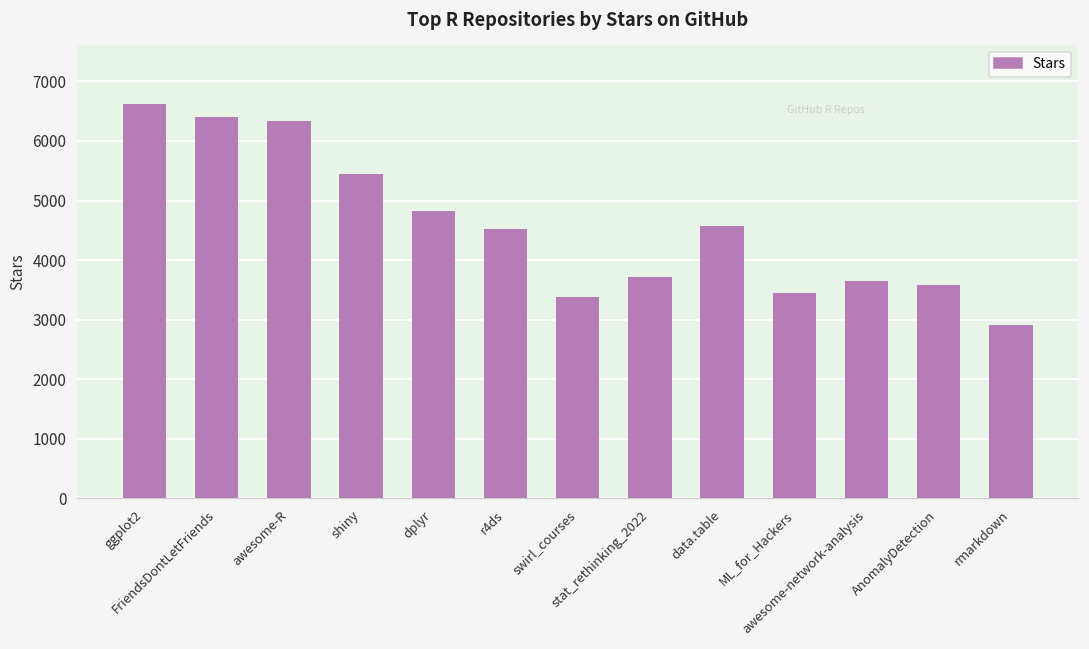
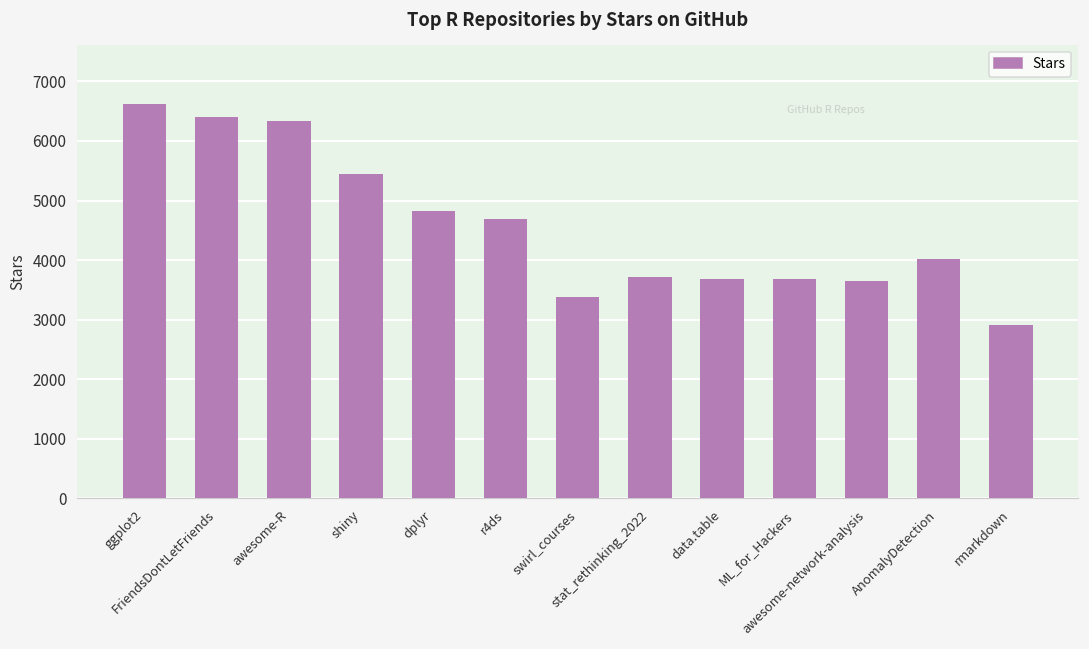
r4ds: 4500 -> 4700
data.table: 4600 -> 3700
ML_for_Hackers: 3400 -> 3700
AnomalyDetection: 3600 -> 4000
